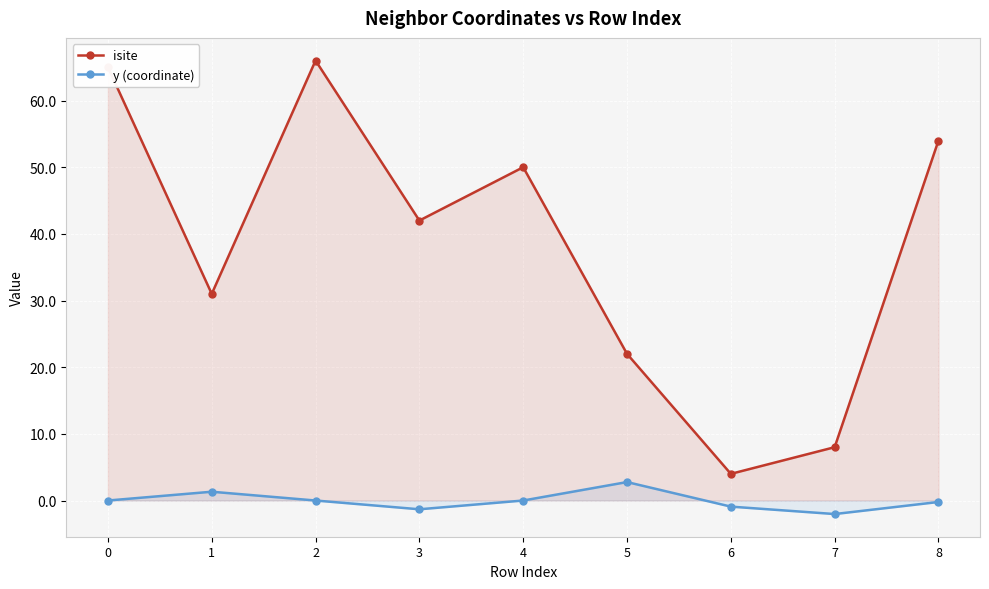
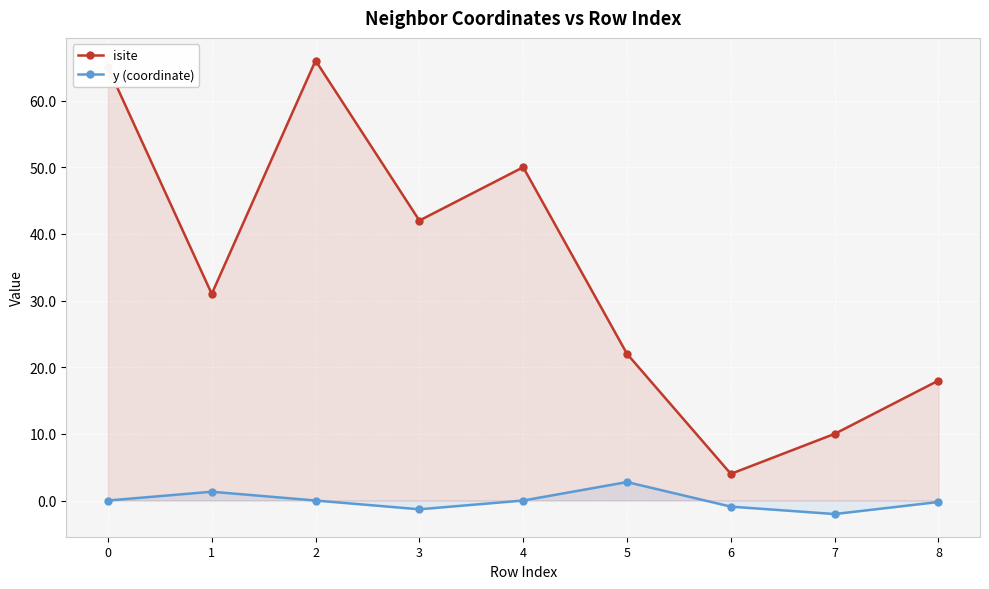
isite, 7: 8 -> 10
isite, 8: 54 -> 18
